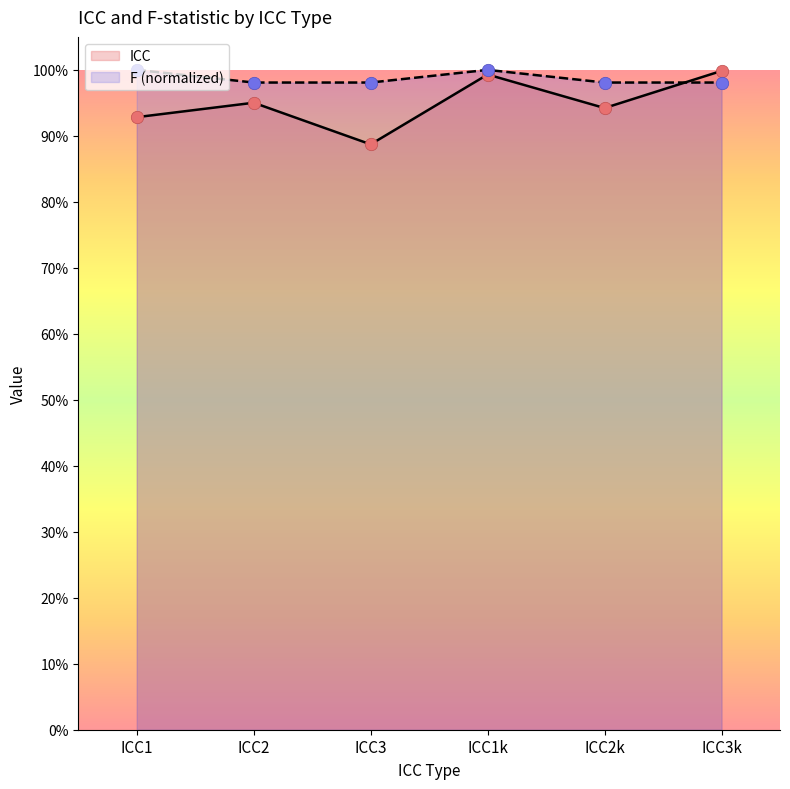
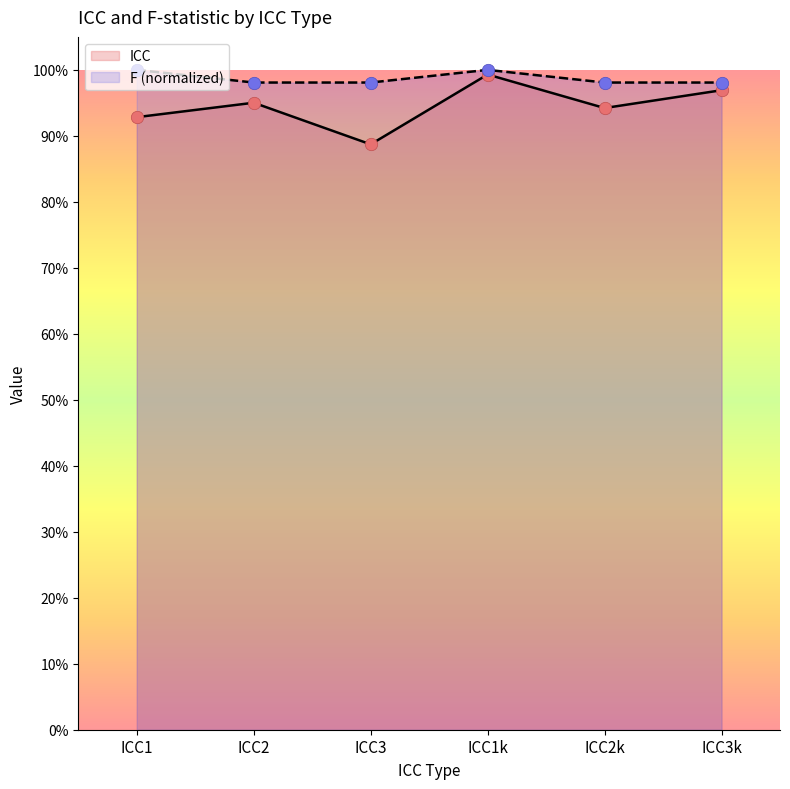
ICC, ICC3k: 100% -> 97%
